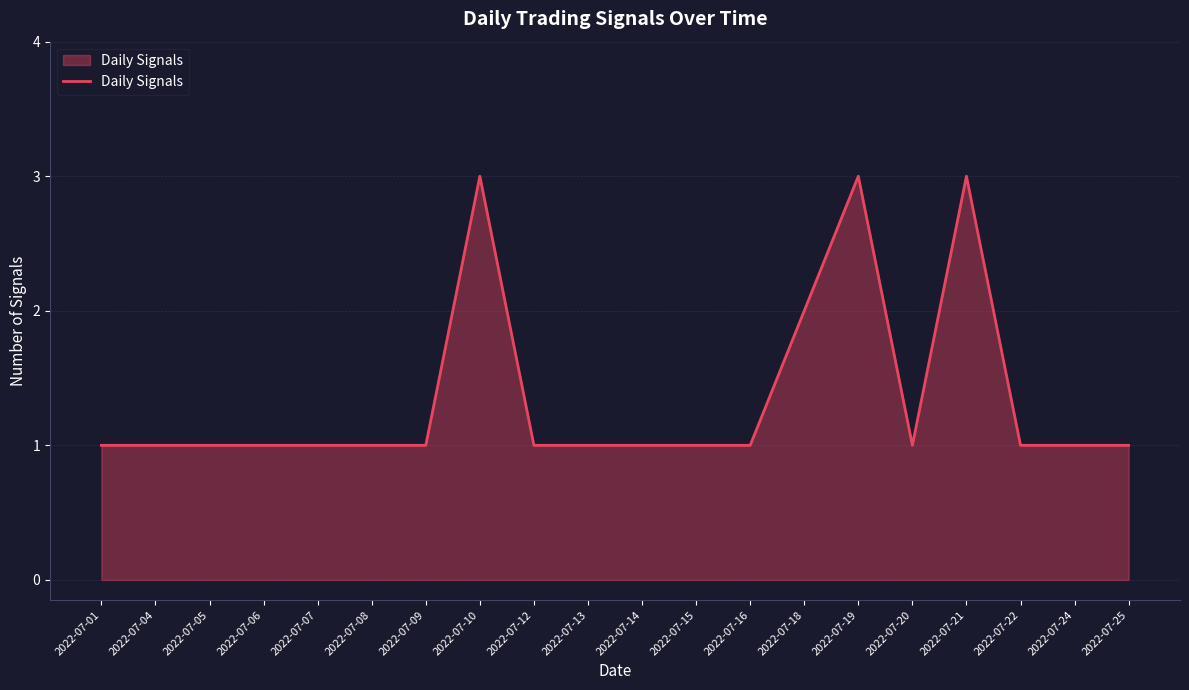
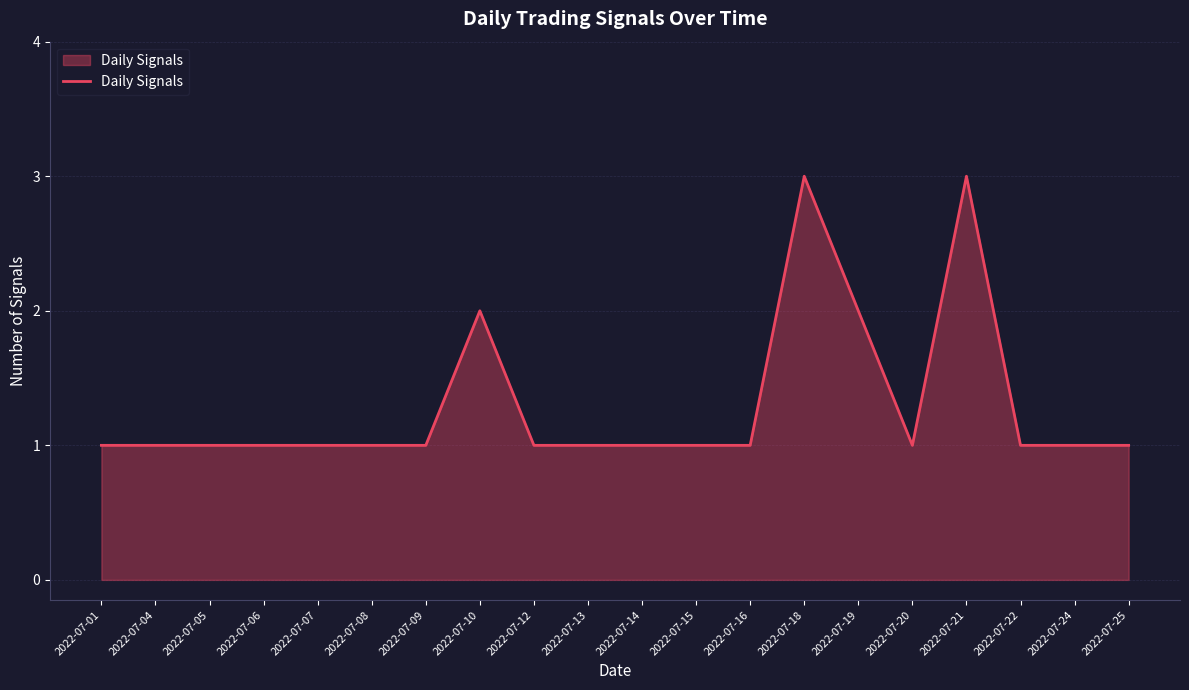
2022-07-10: 3 -> 2
2022-07-18: 2 -> 3
2022-07-19: 3 -> 2
